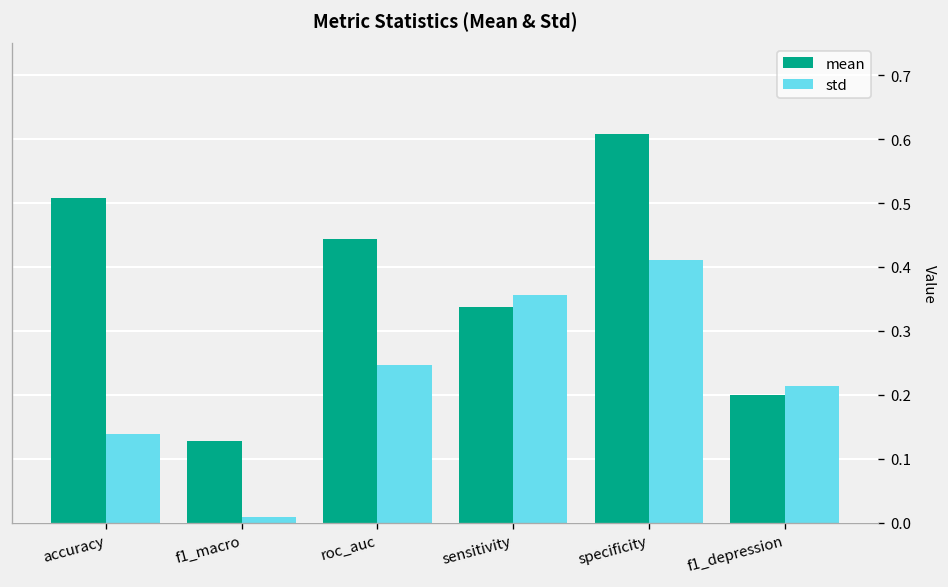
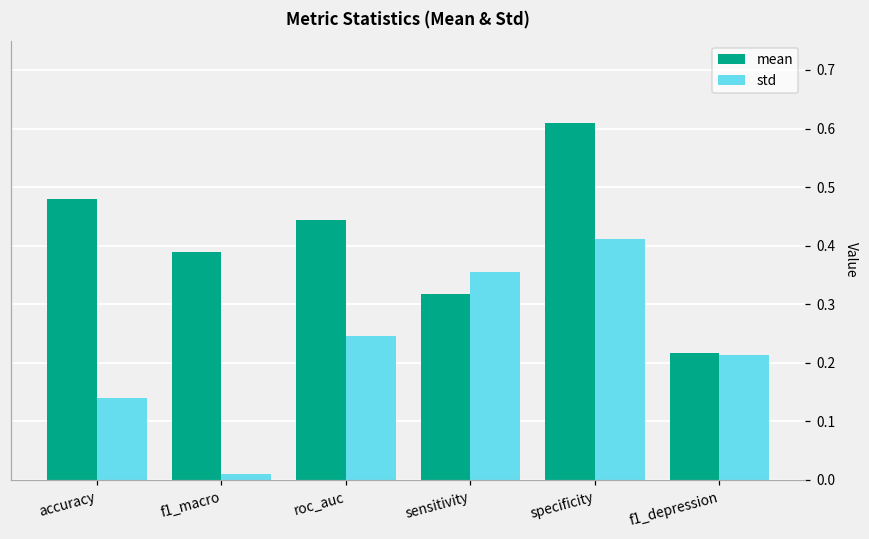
mean, accuracy: 0.51 -> 0.48
mean, f1_macro: 0.13 -> 0.39
mean, sensitivity: 0.34 -> 0.32
mean, f1_depression: 0.20 -> 0.22
